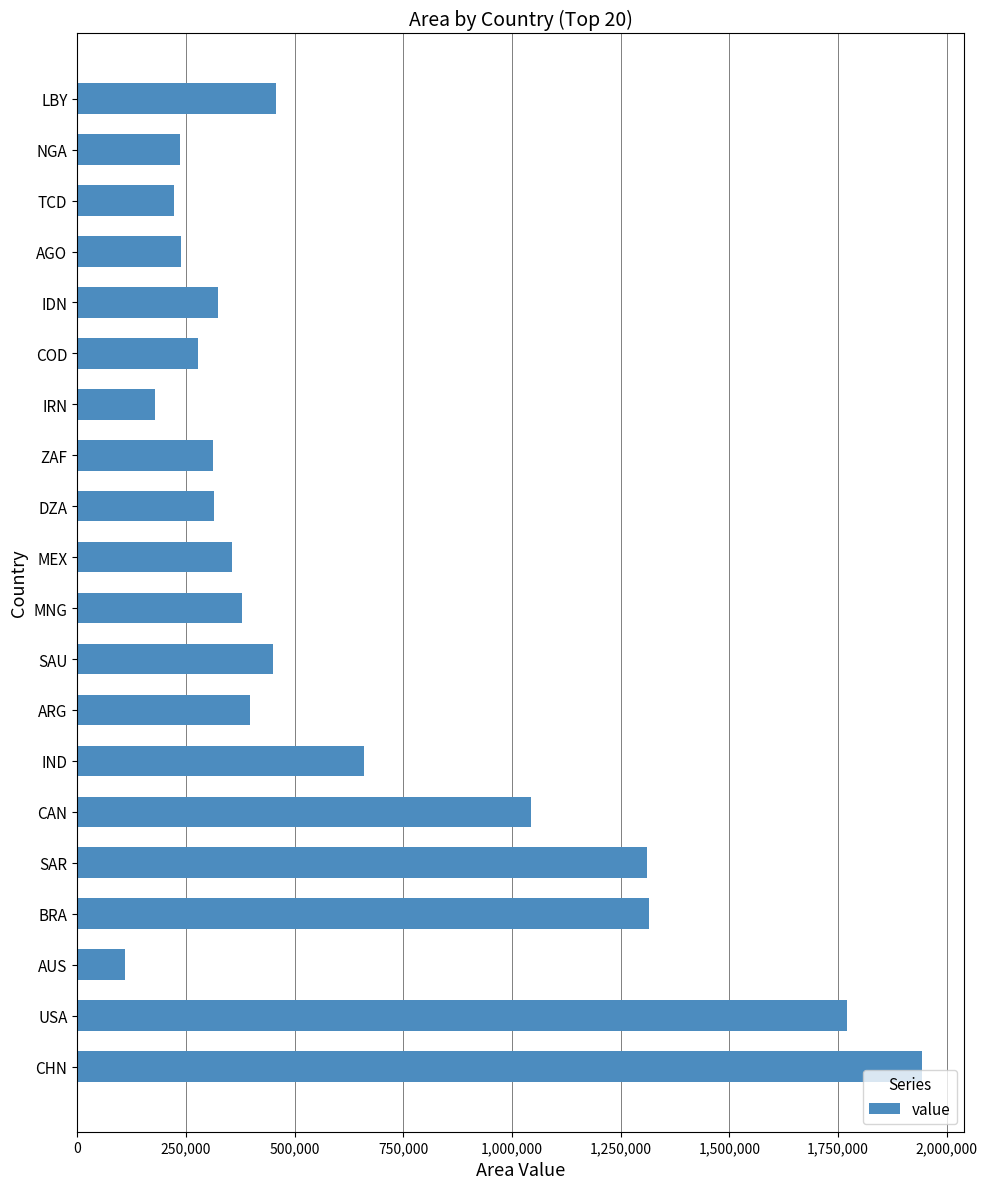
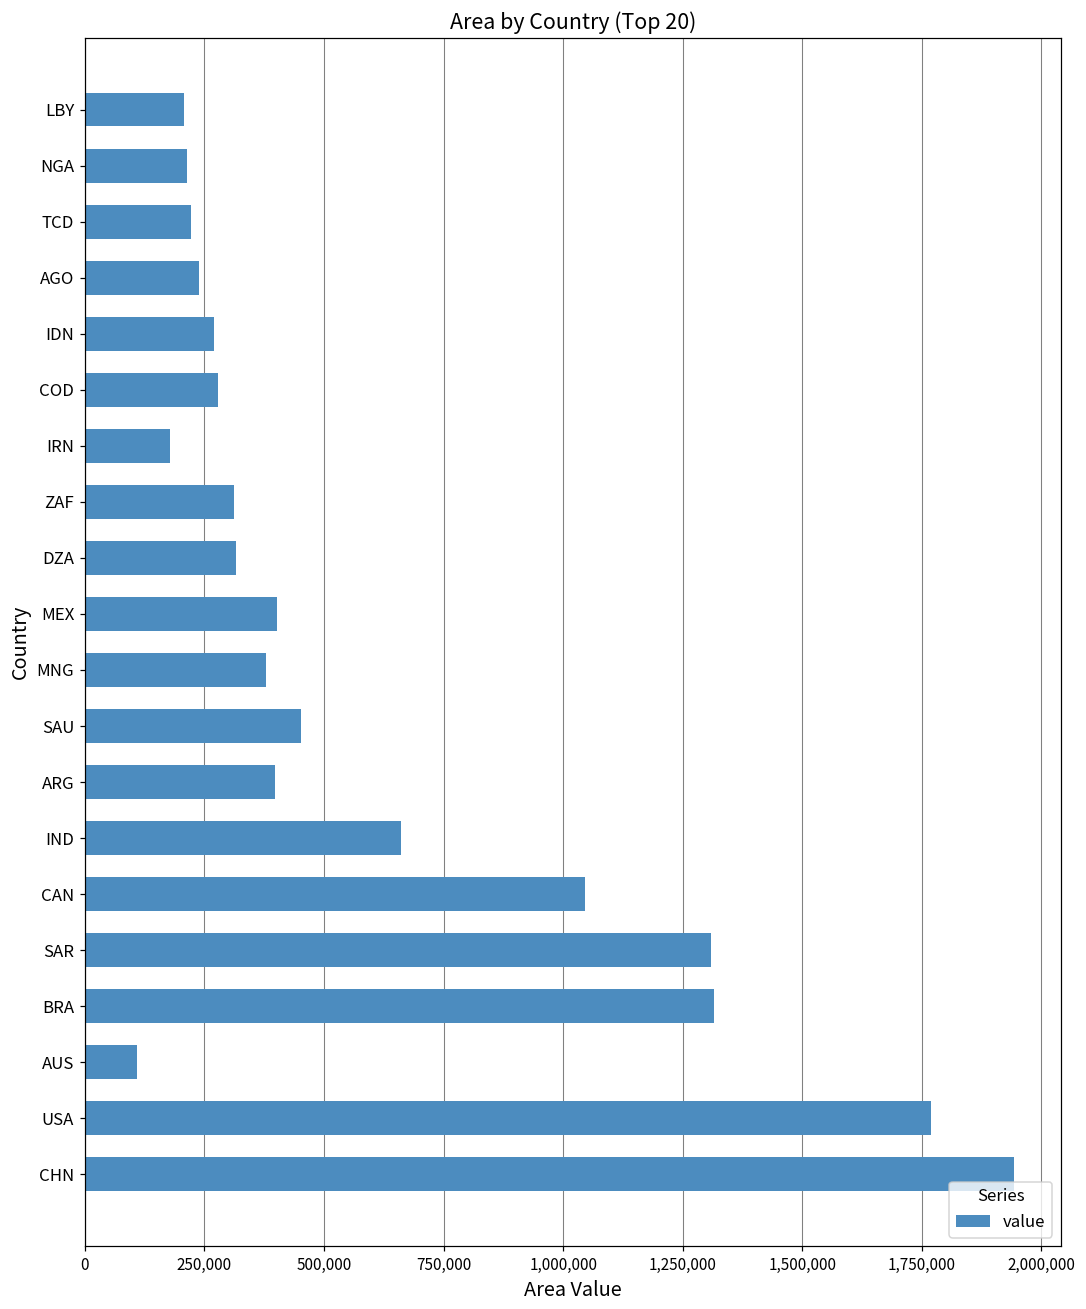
LBY: 460,000 -> 210,000
NGA: 240,000 -> 210,000
IDN: 320,000 -> 270,000
MEX: 360,000 -> 400,000
